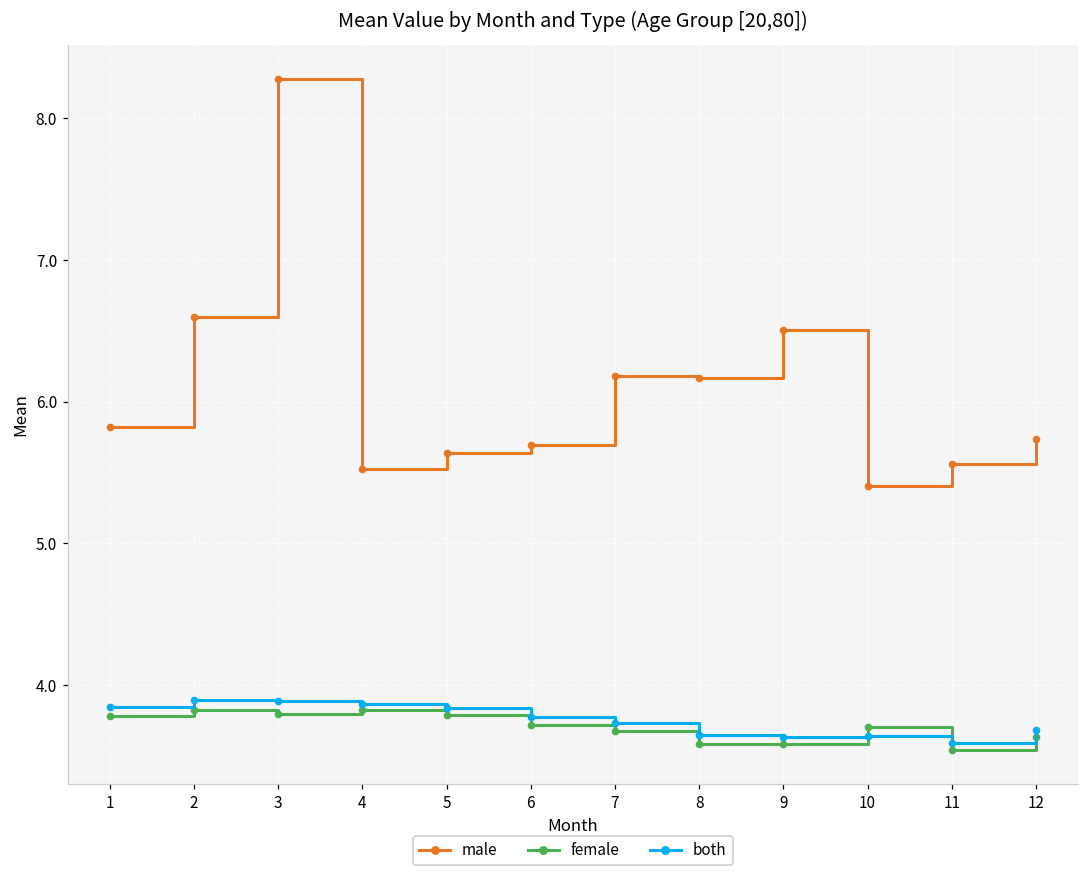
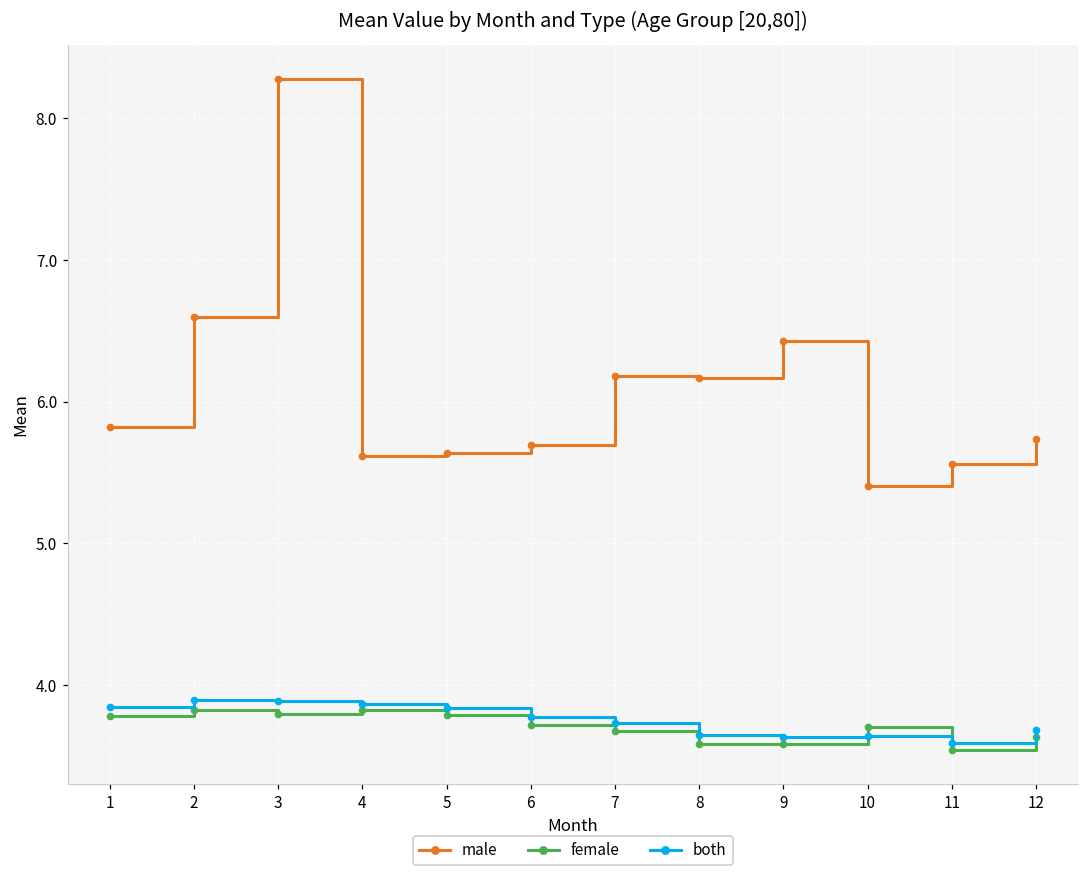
male, 4: 5.53 -> 5.62
male, 9: 6.50 -> 6.43
